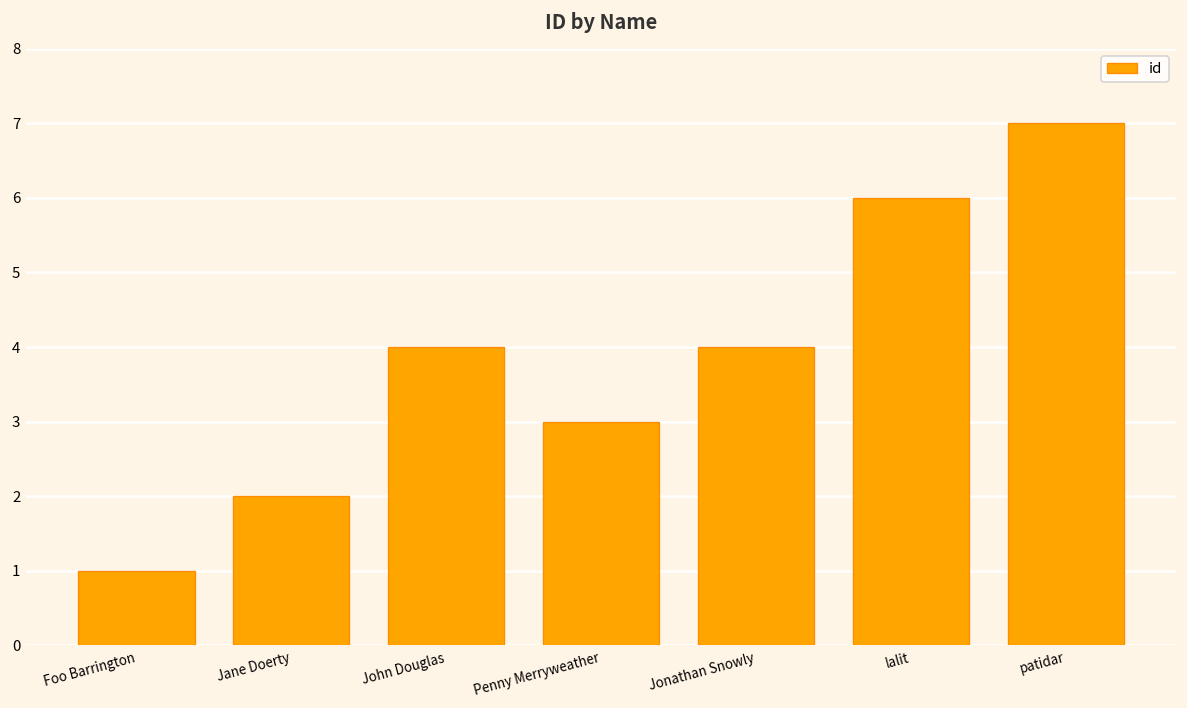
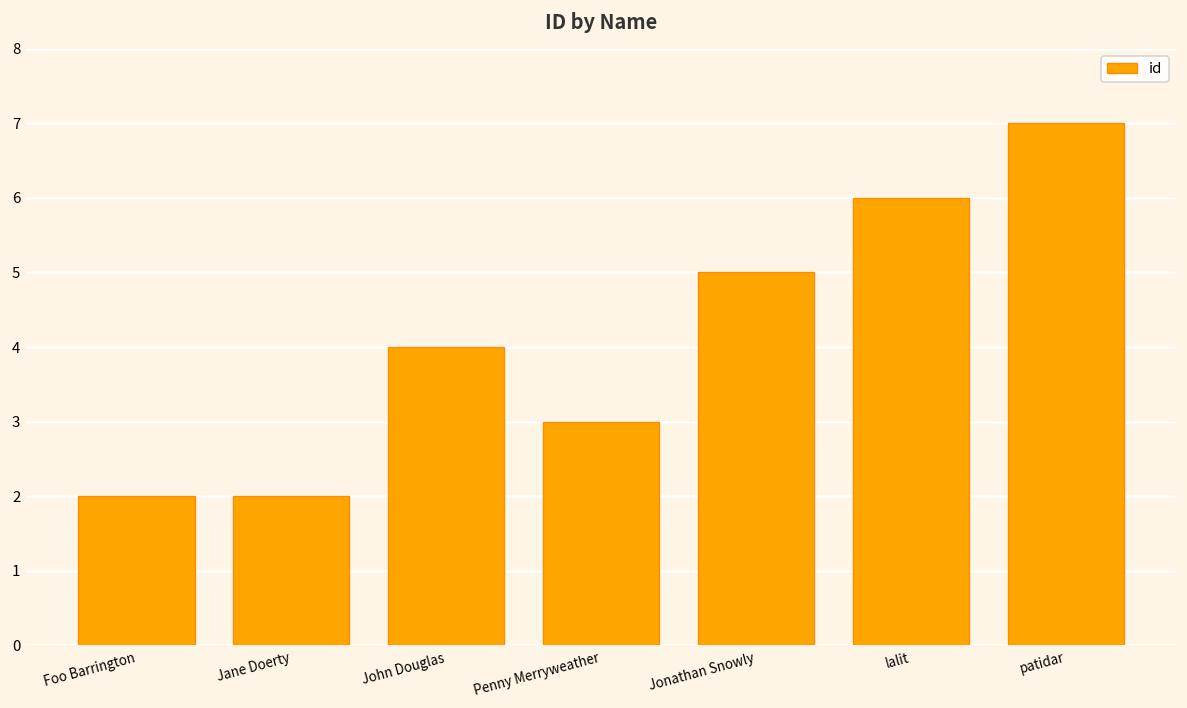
Foo Barrington: 1 -> 2
Jonathan Snowly: 4 -> 5
